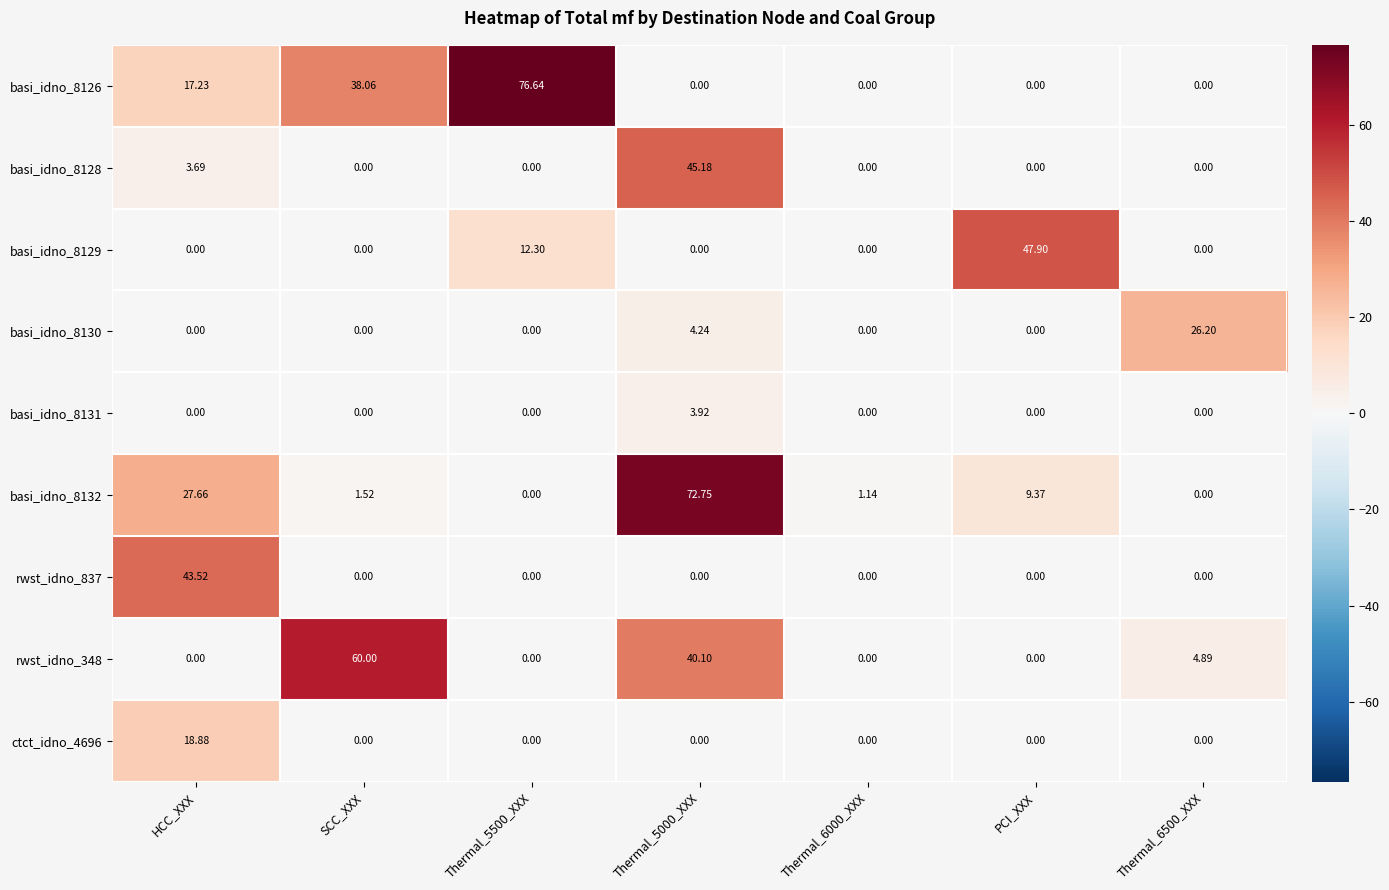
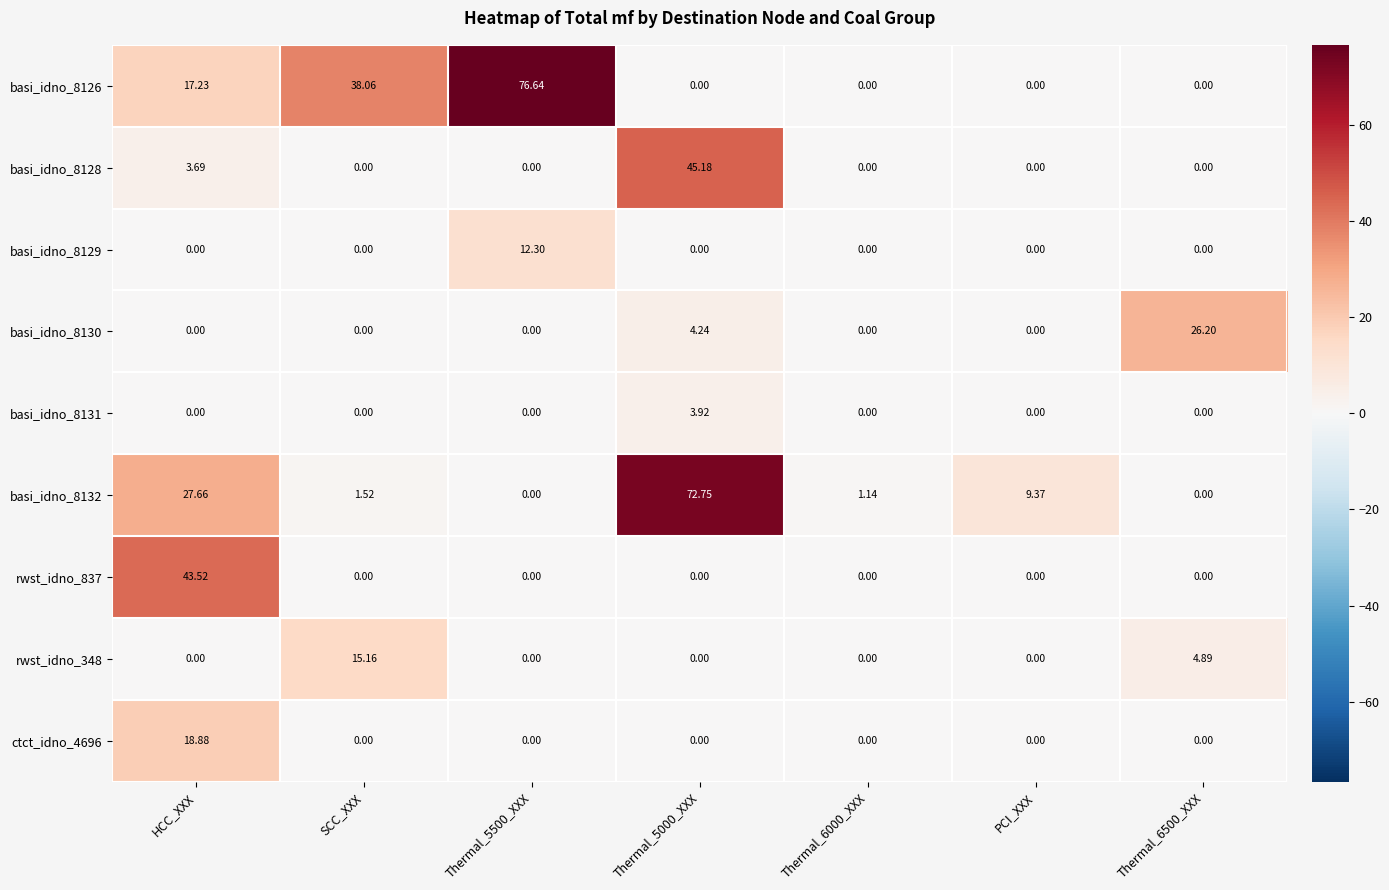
basi_idno_8129, PCI_XXX: 47.90 -> 0.00
rwst_idno_348, SCC_XXX: 60.00 -> 15.16
rwst_idno_348, Thermal_5000_XXX: 40.10 -> 0.00
